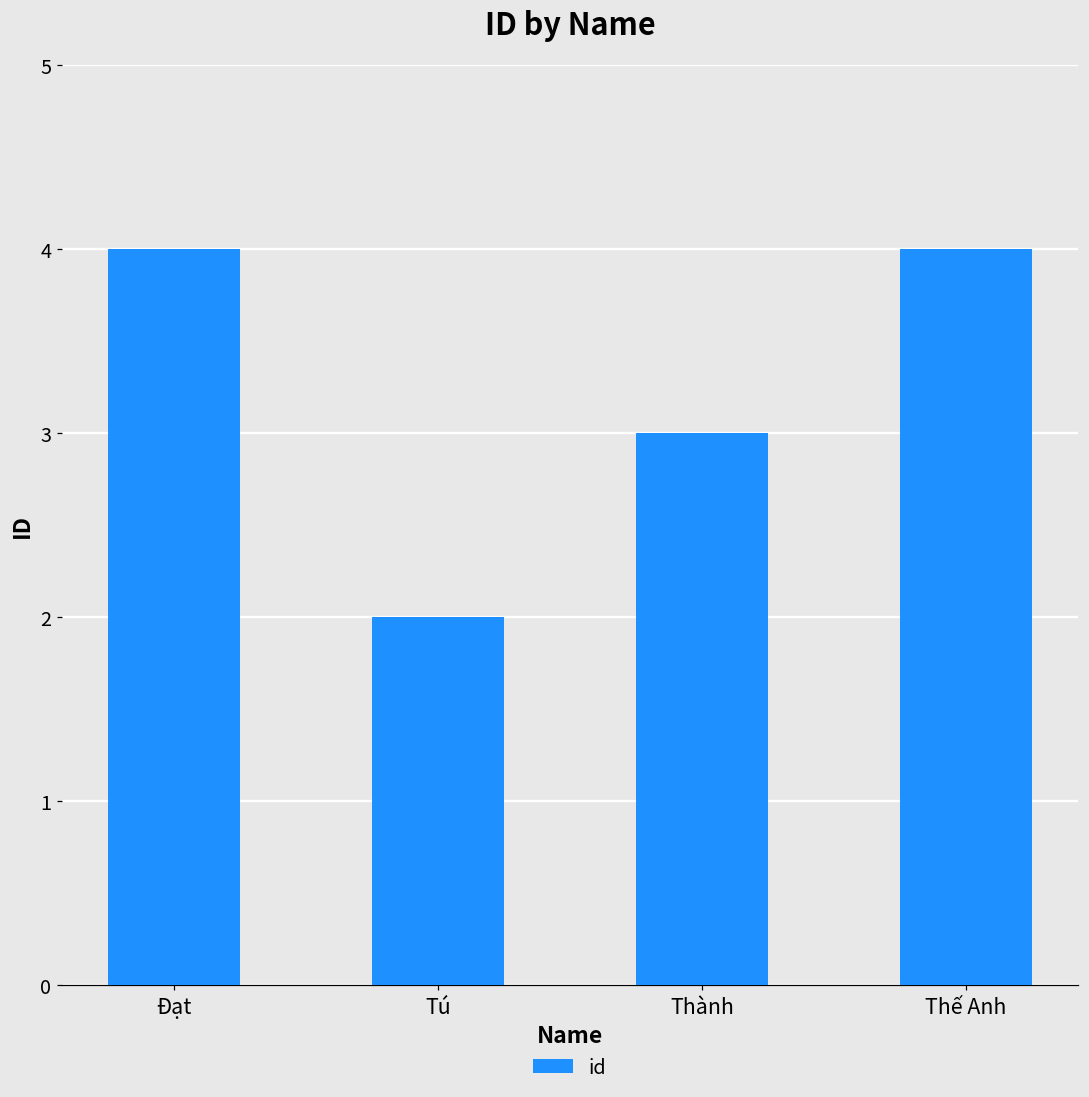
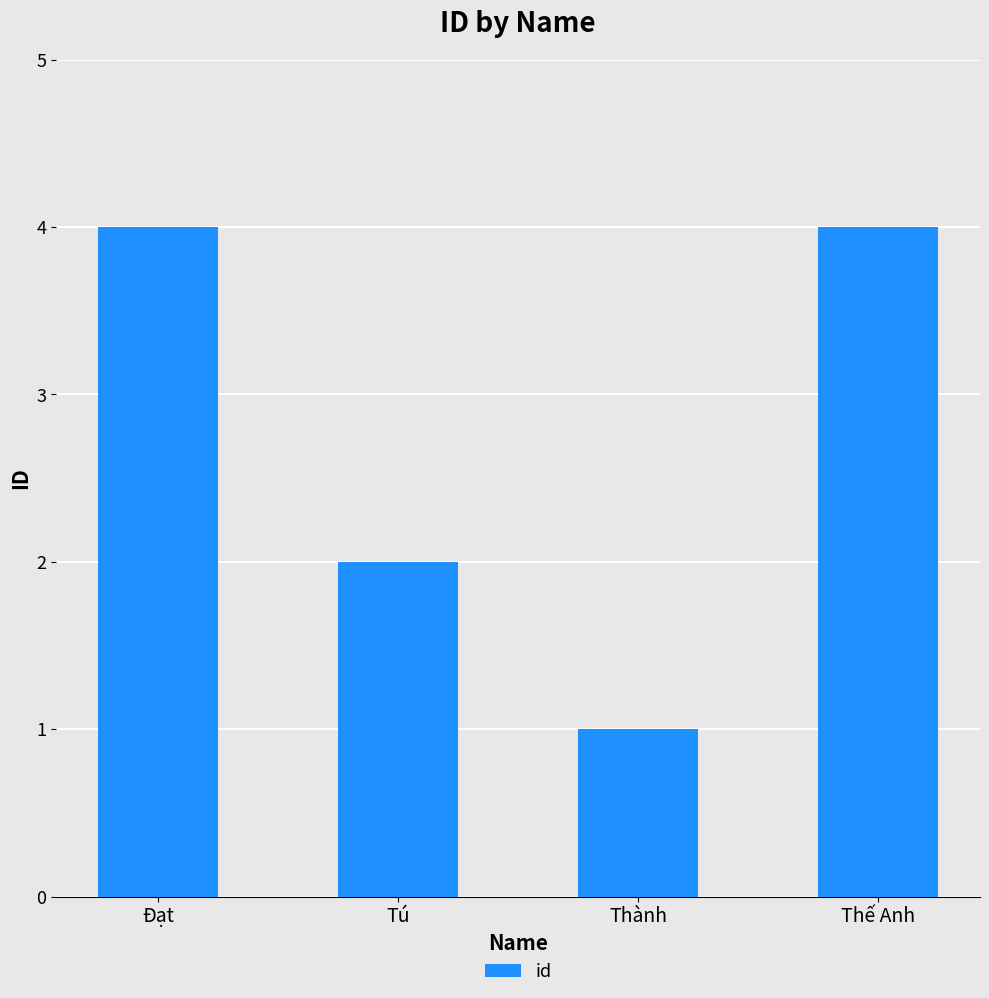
Thành: 3 -> 1
